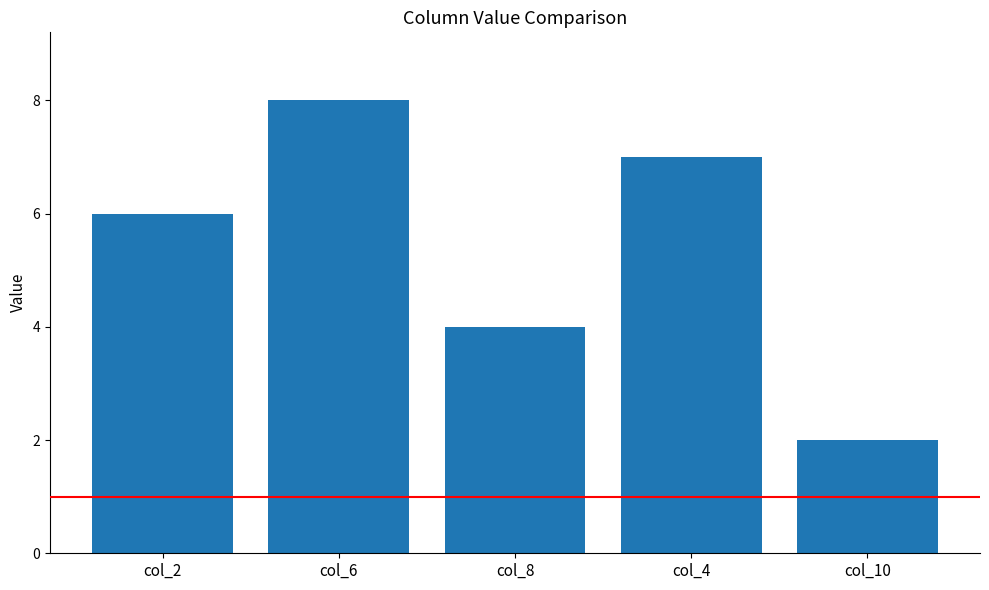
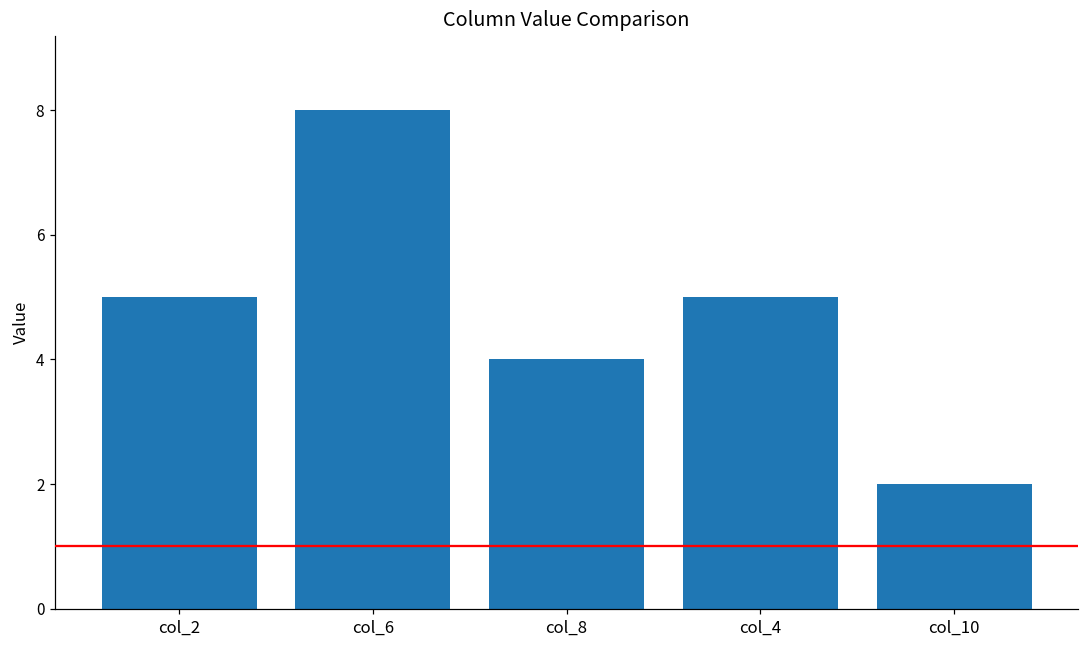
col_2: 6 -> 5
col_4: 7 -> 5
